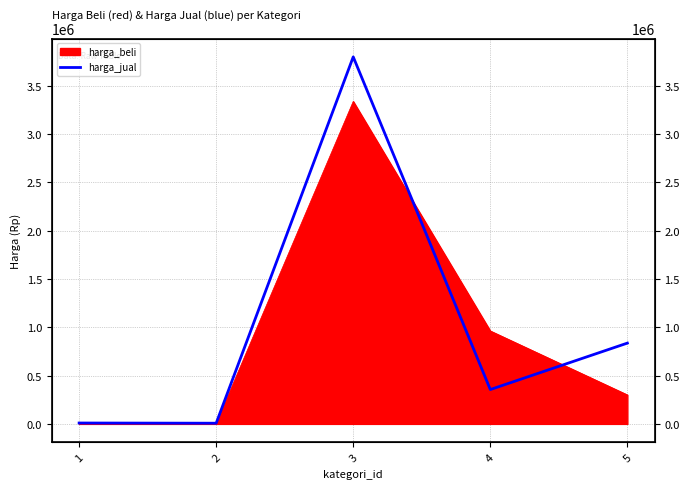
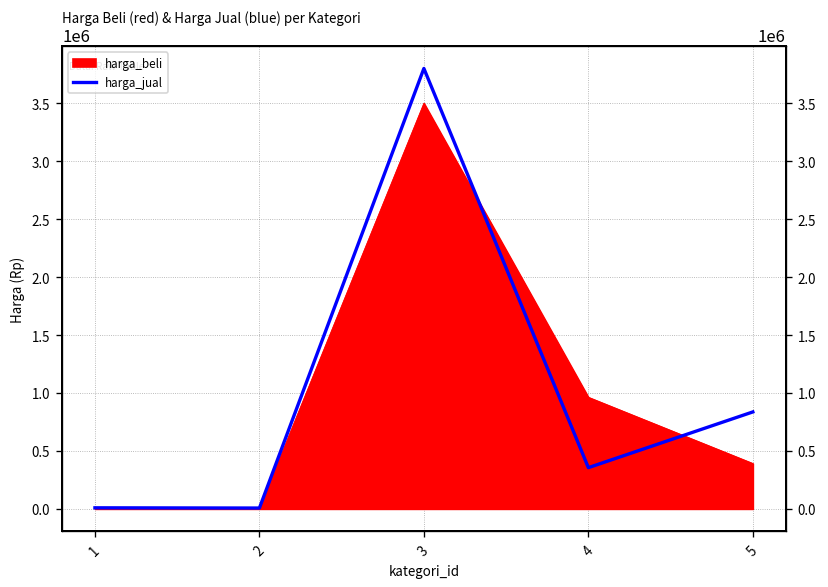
harga_beli, 3: 3300000 -> 3500000
harga_beli, 5: 300000 -> 400000
